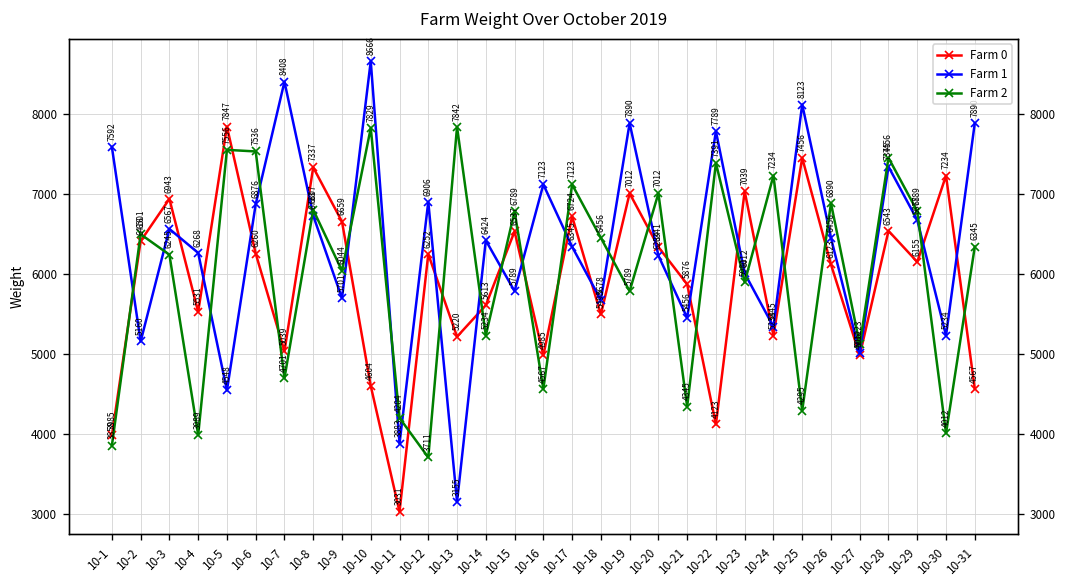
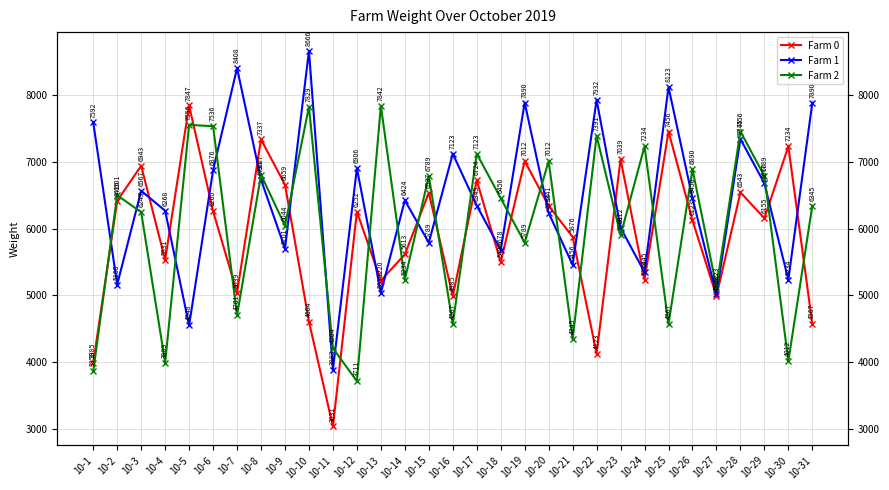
Farm 1, 10-13: 3155 -> 5035
Farm 1, 10-22: 7789 -> 7932
Farm 2, 10-25: 4295 -> 4567
